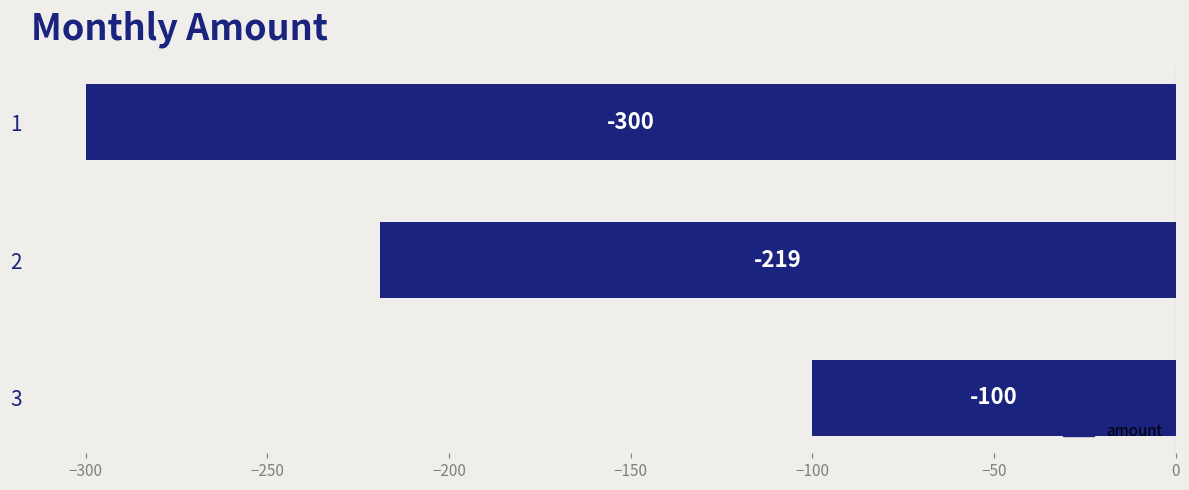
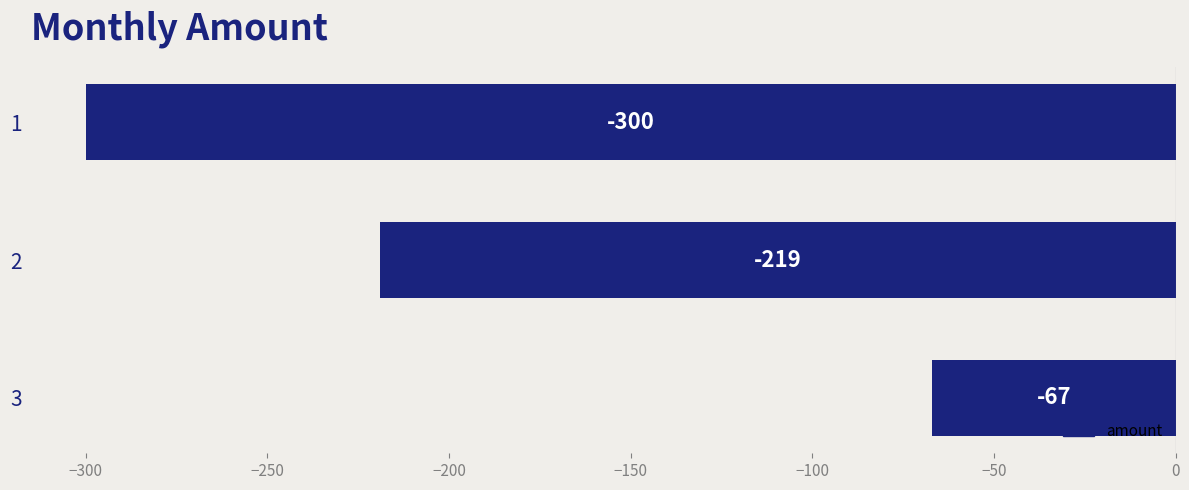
3: -100 -> -67
